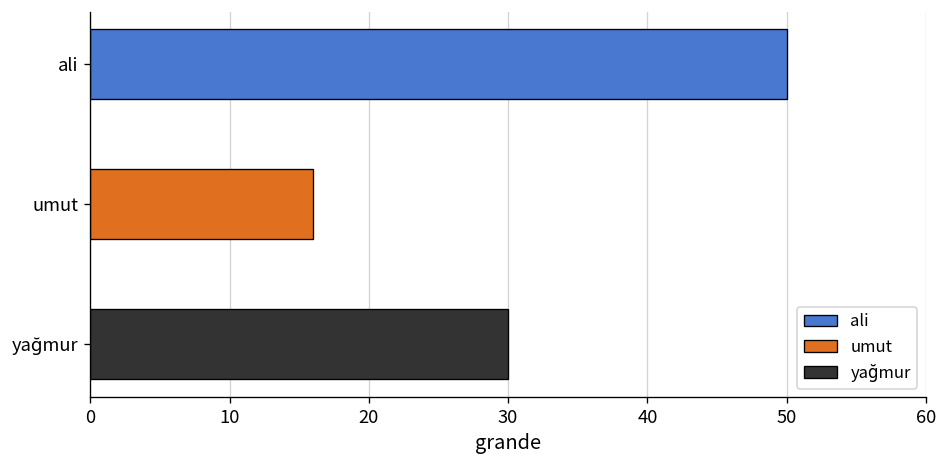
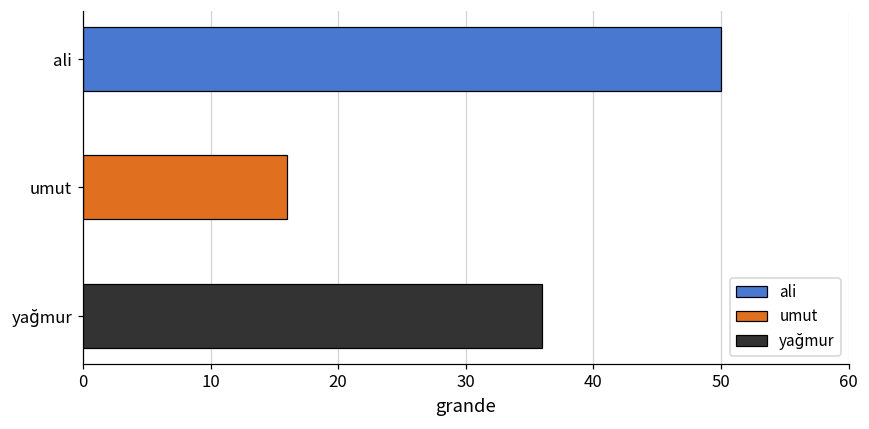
yağmur: 30 -> 36
